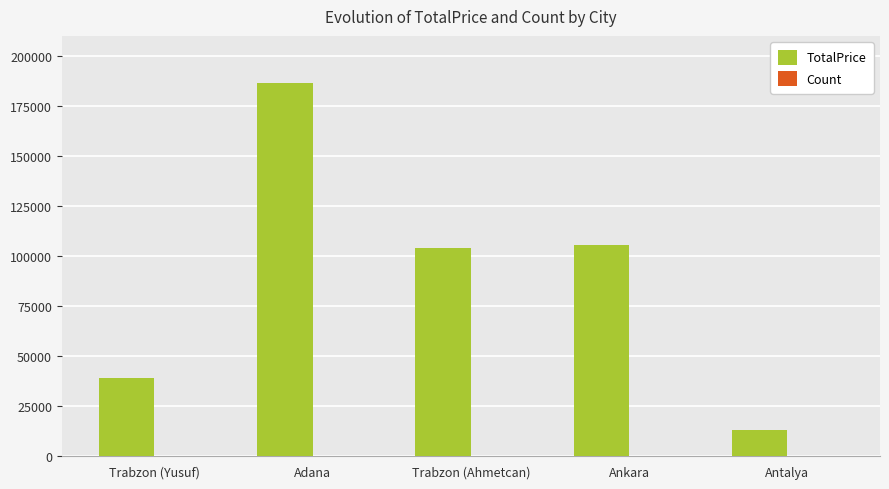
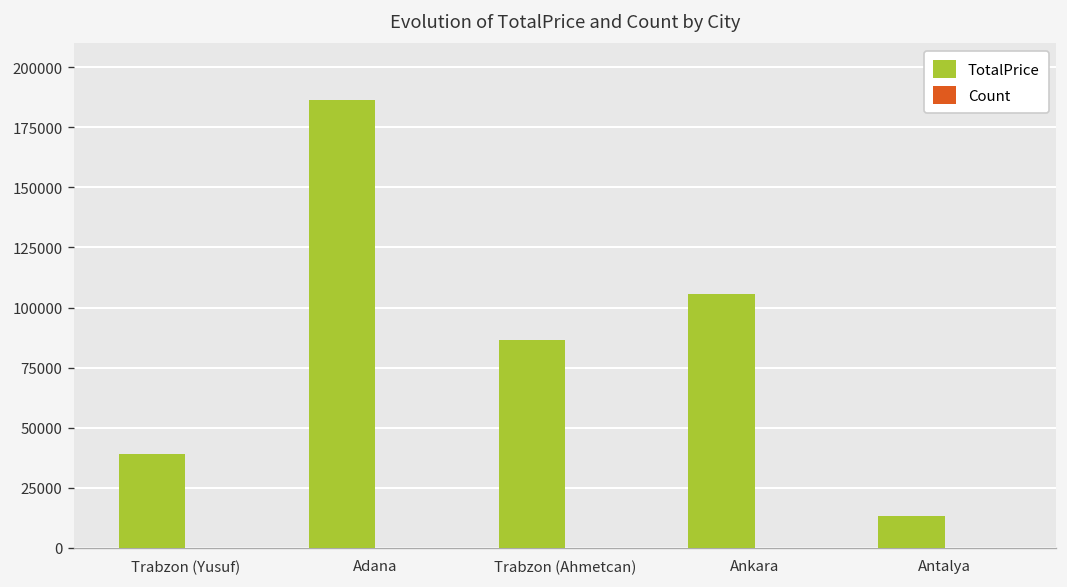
TotalPrice, Trabzon (Ahmetcan): 104000 -> 87000
